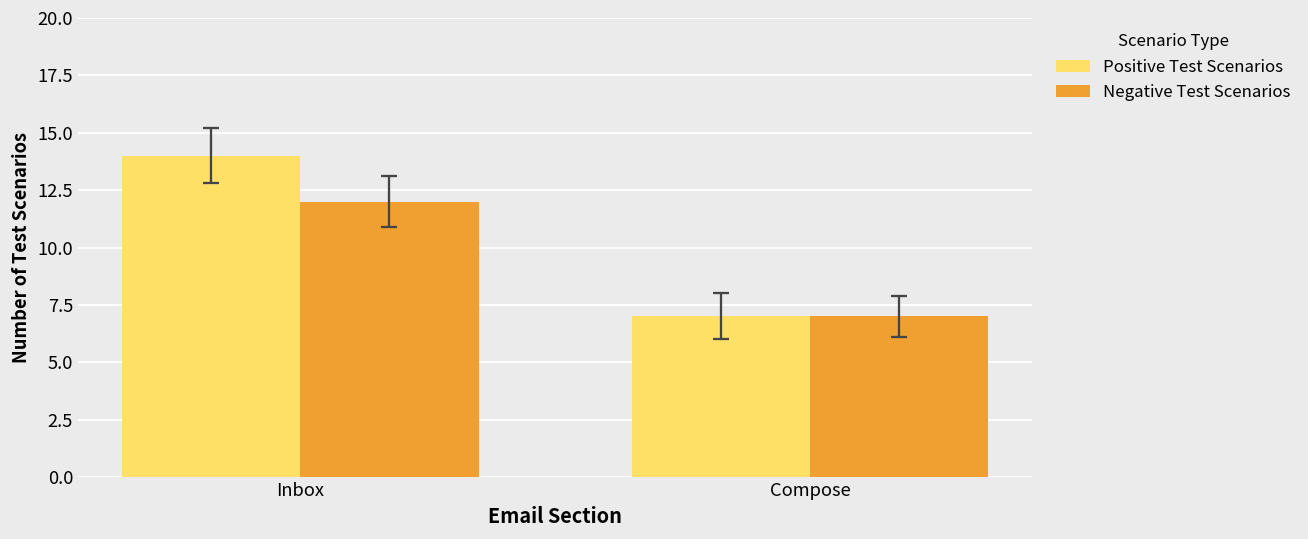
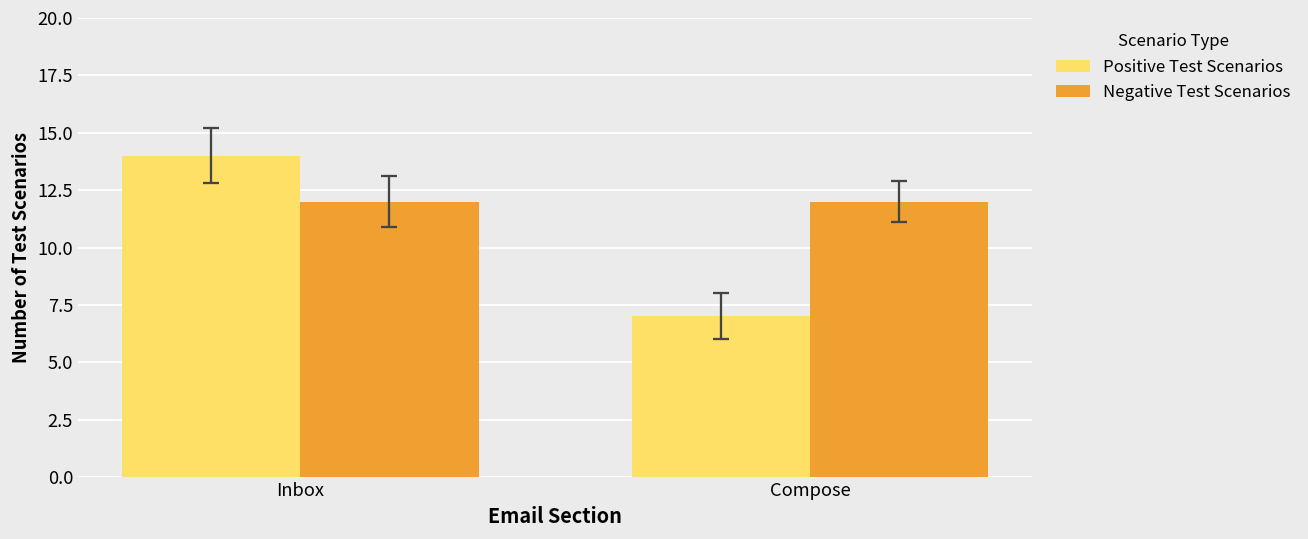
Negative Test Scenarios, Compose: 7 -> 12
